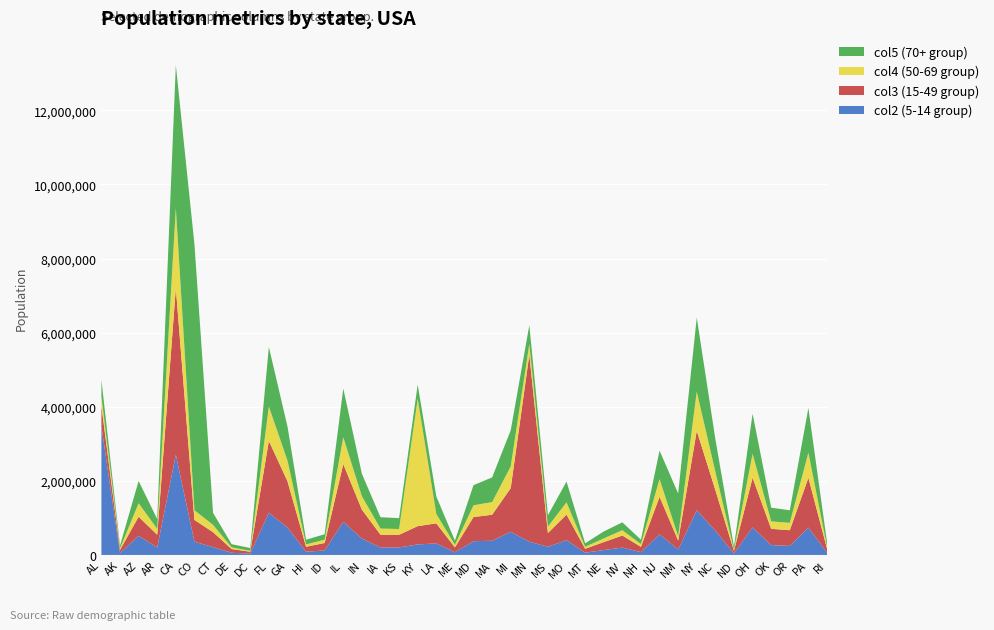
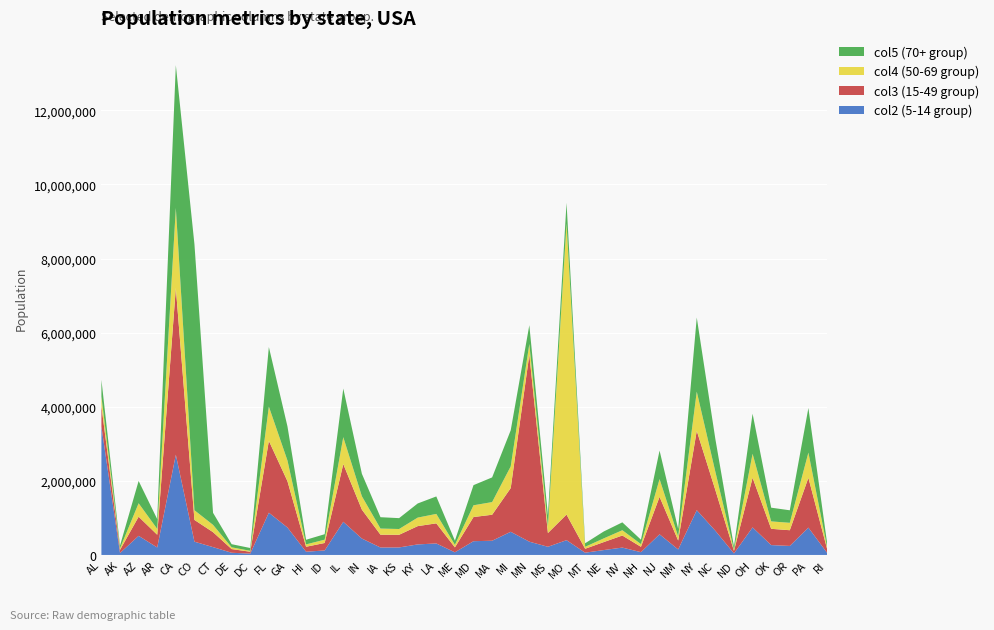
col4 (50-69 group), KY: 3,400,000 -> 200,000
col4 (50-69 group), MO: 300,000 -> 7,900,000
col5 (70+ group), NM: 1,200,000 -> 200,000
